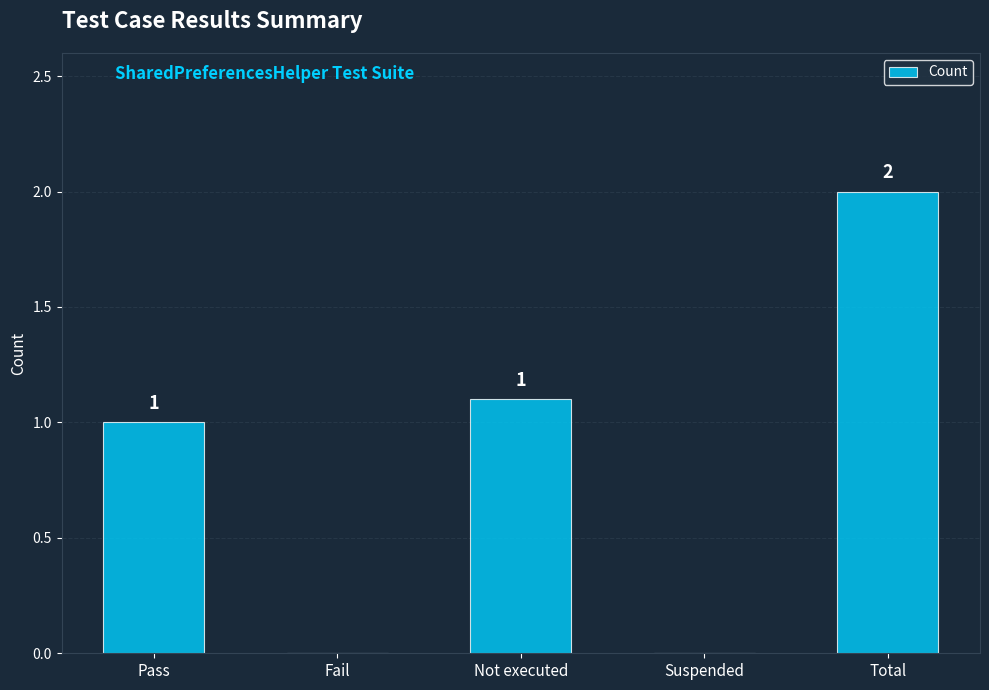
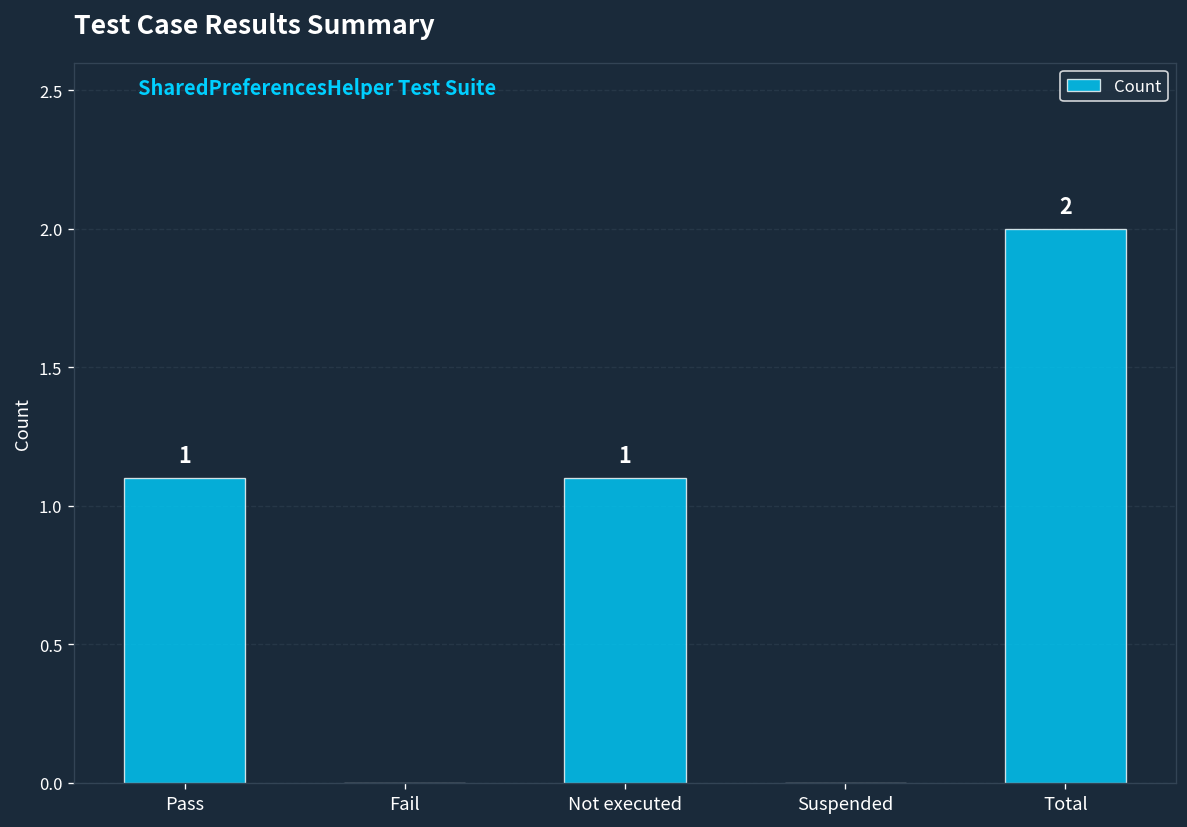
Pass: 1.0 -> 1.1
